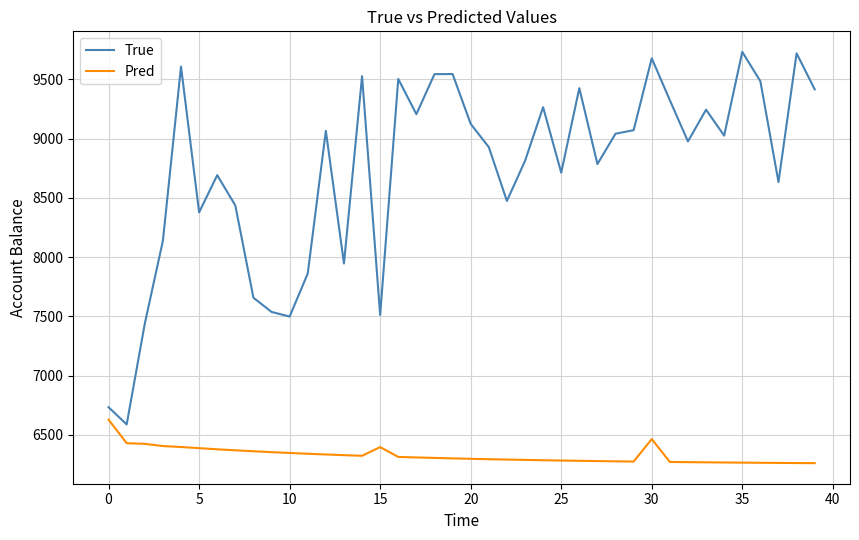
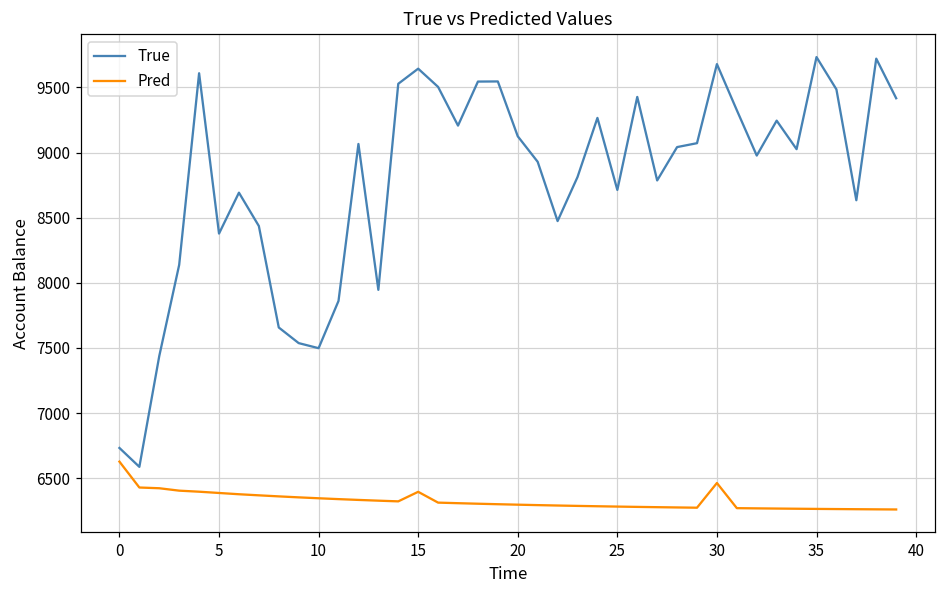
True, 15: 7510 -> 9640
